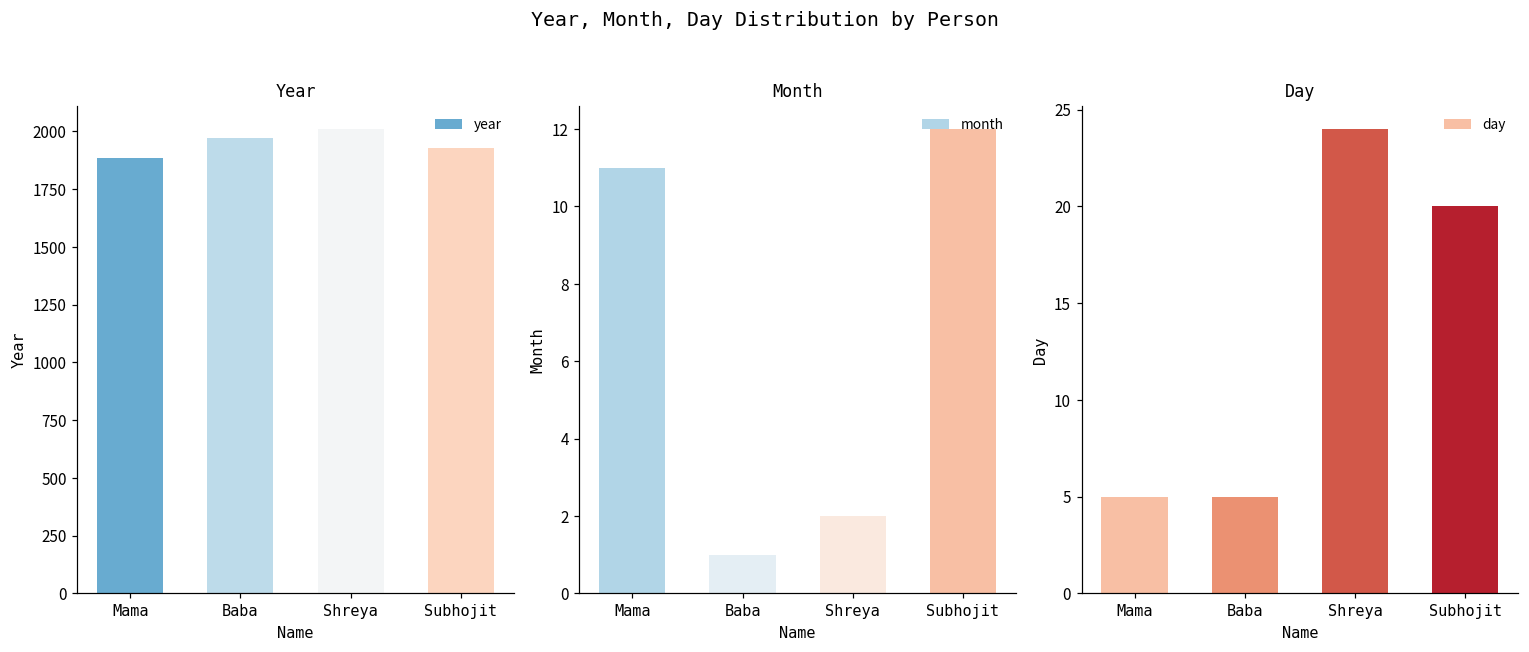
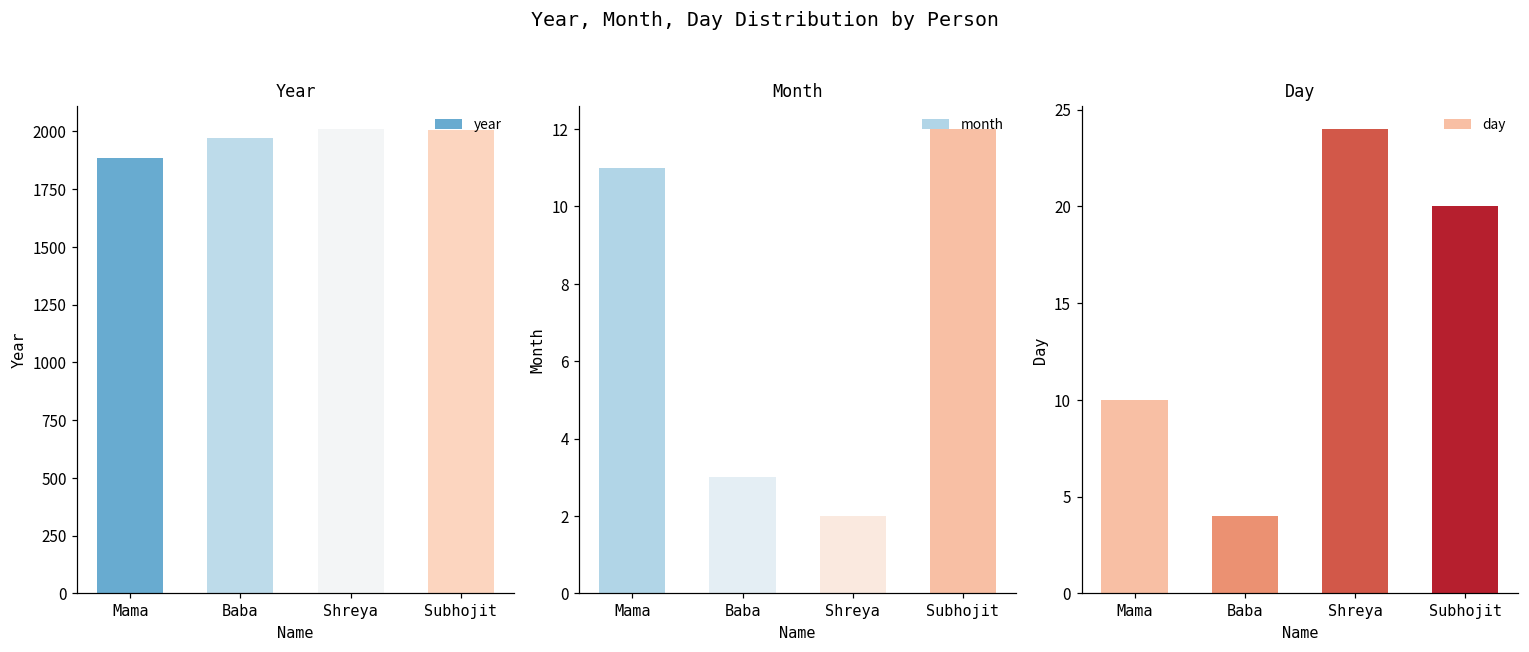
Year, Subhojit: 1930 -> 2010
Month, Baba: 1 -> 3
Day, Mama: 5 -> 10
Day, Baba: 5 -> 4
